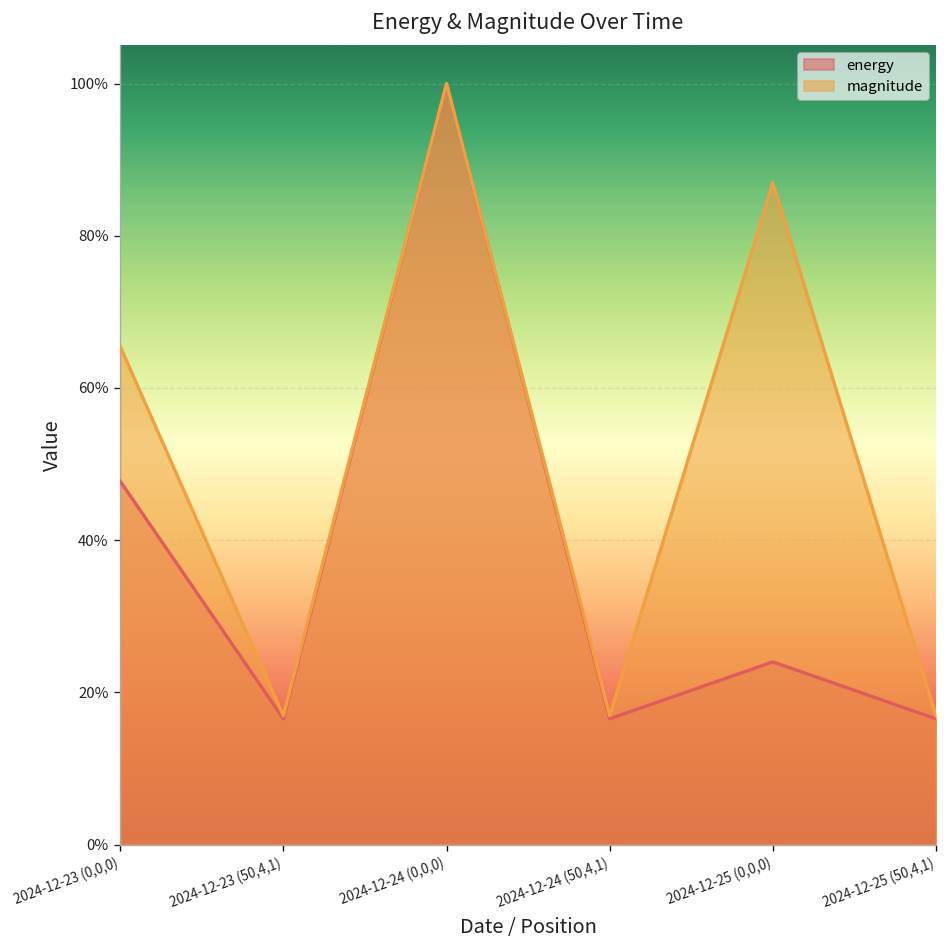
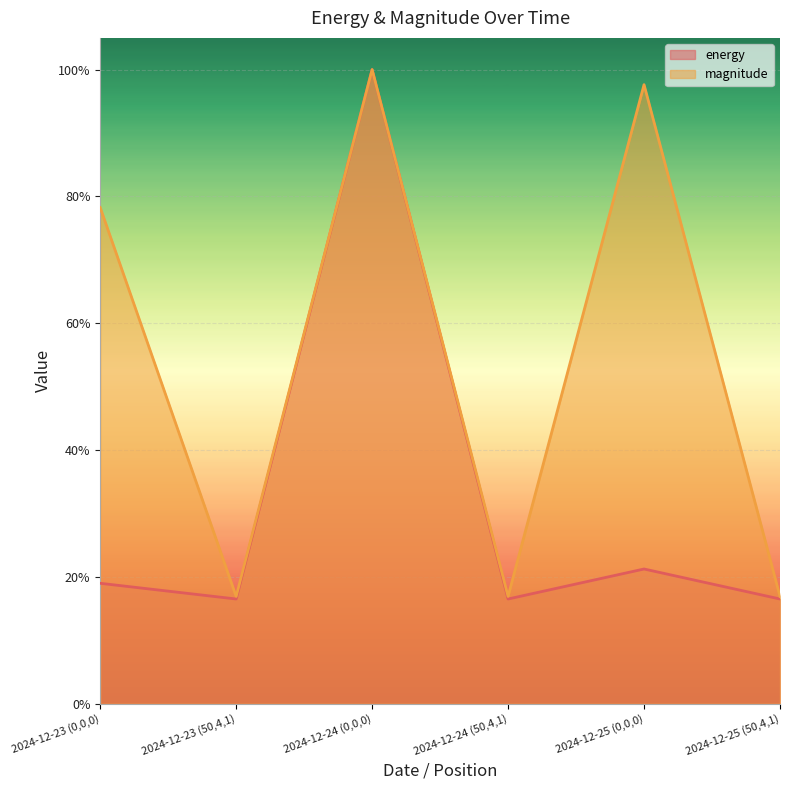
energy, 2024-12-23 (0,0,0): 48% -> 19%
magnitude, 2024-12-23 (0,0,0): 65% -> 78%
energy, 2024-12-25 (0,0,0): 24% -> 21%
magnitude, 2024-12-25 (0,0,0): 87% -> 98%
